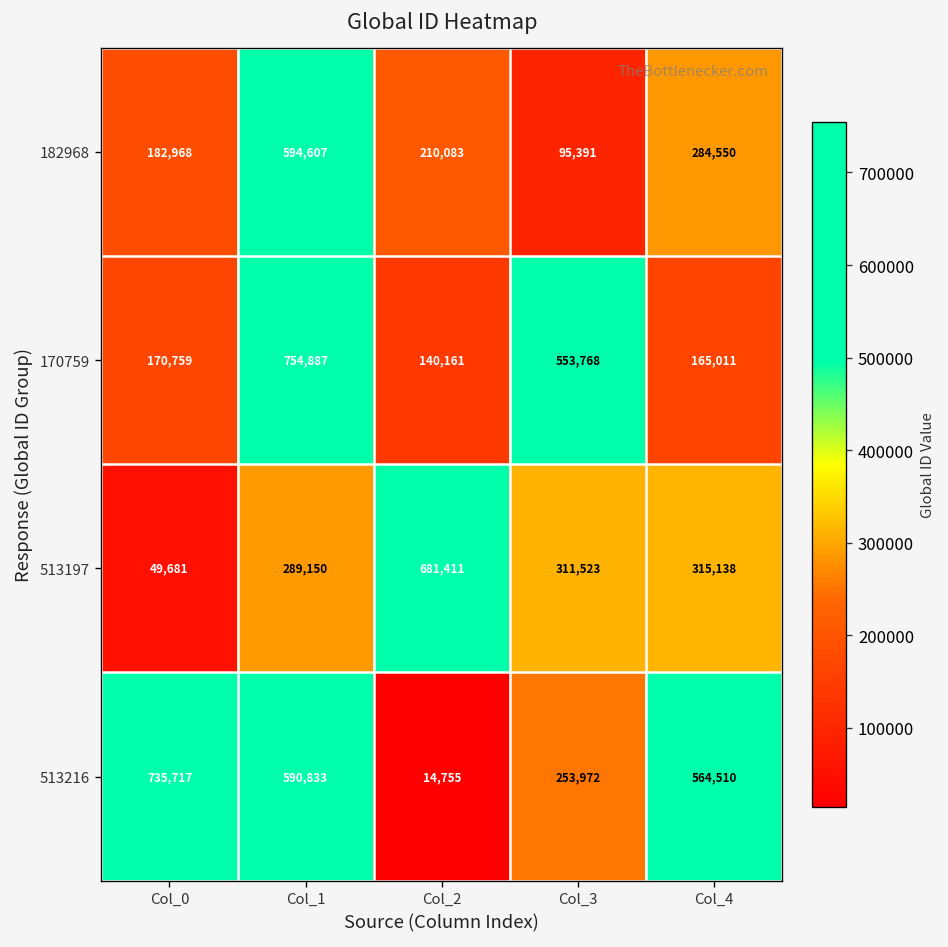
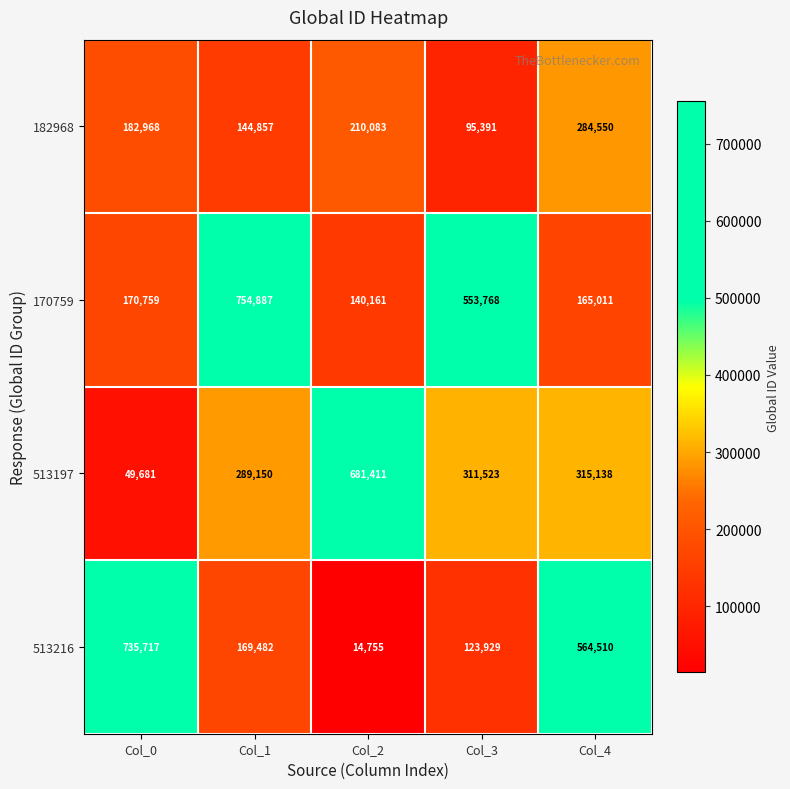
182968, Col_1: 594,607 -> 144,857
513216, Col_1: 590,833 -> 169,482
513216, Col_3: 253,972 -> 123,929
